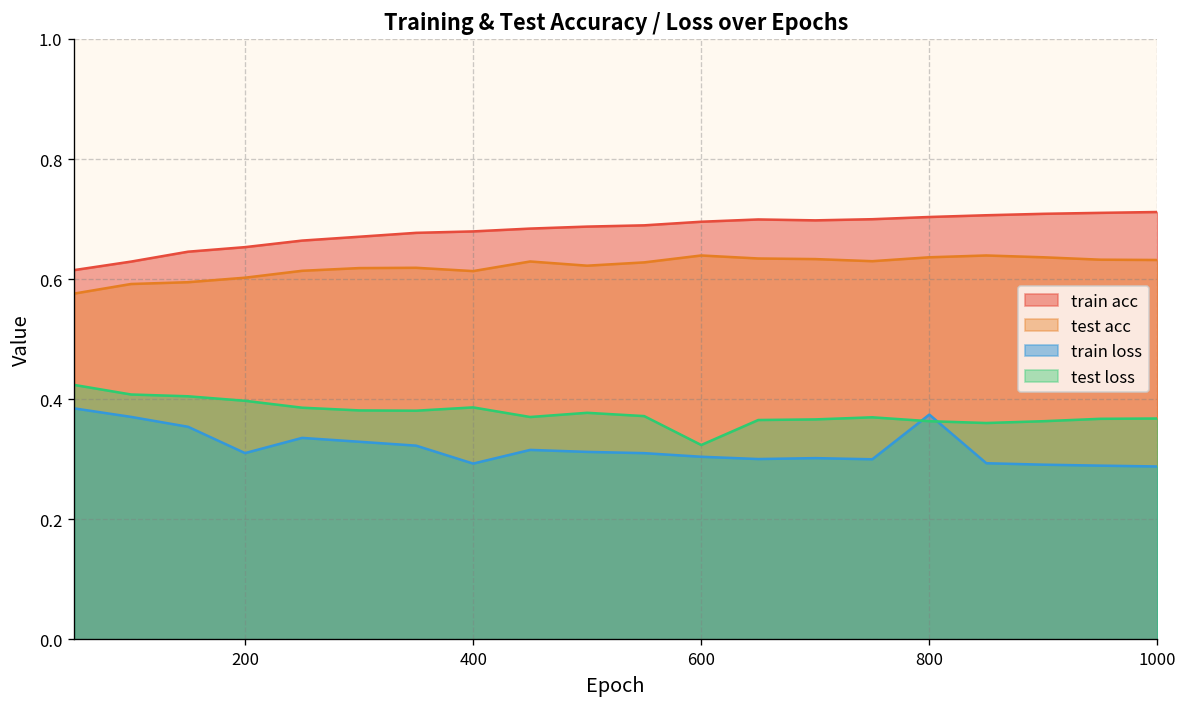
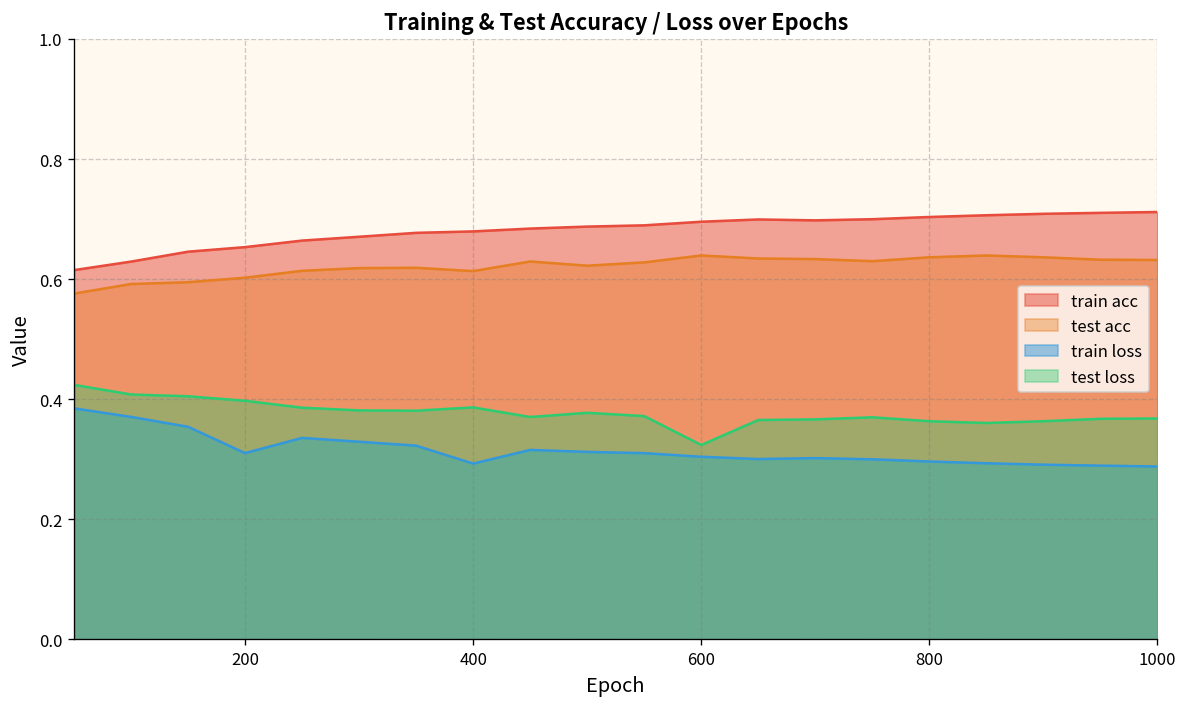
train loss, 800: 0.37 -> 0.30
